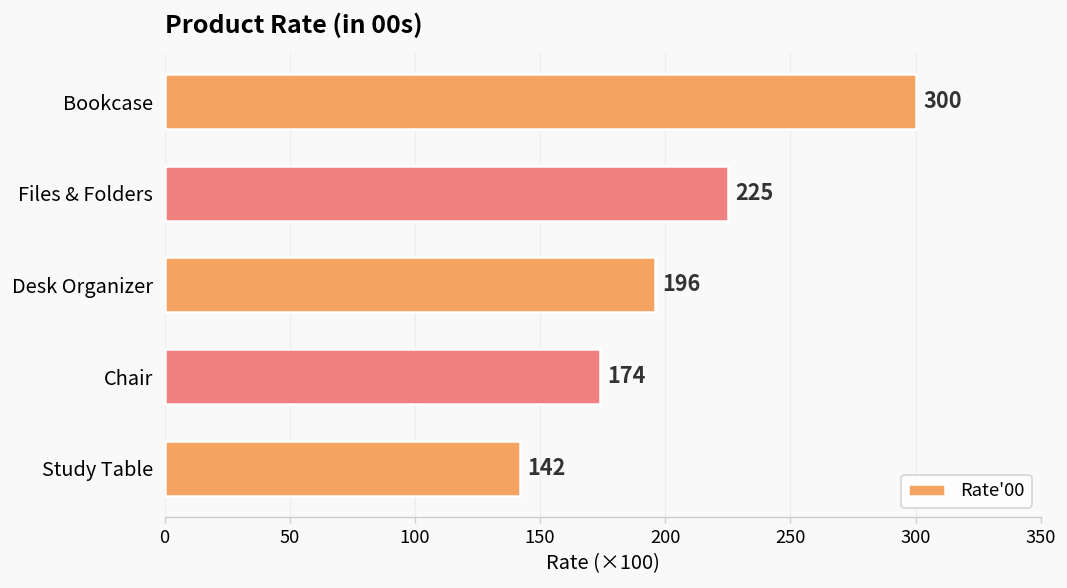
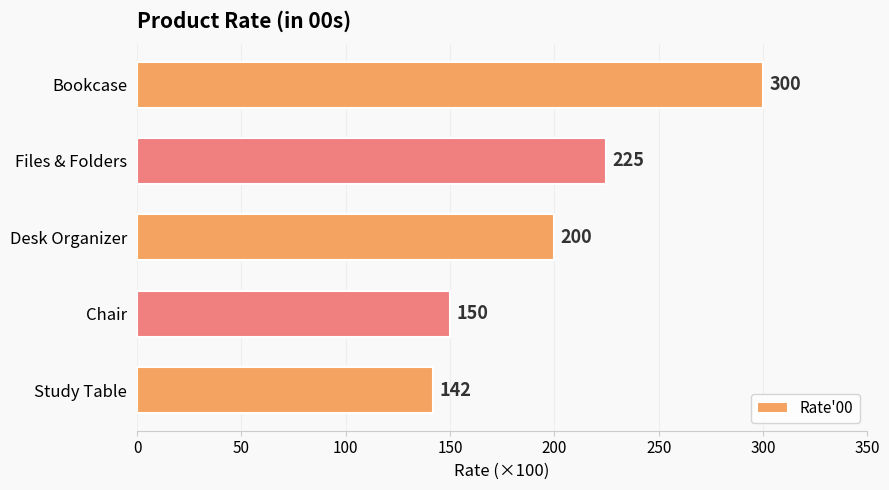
Desk Organizer: 196 -> 200
Chair: 174 -> 150
